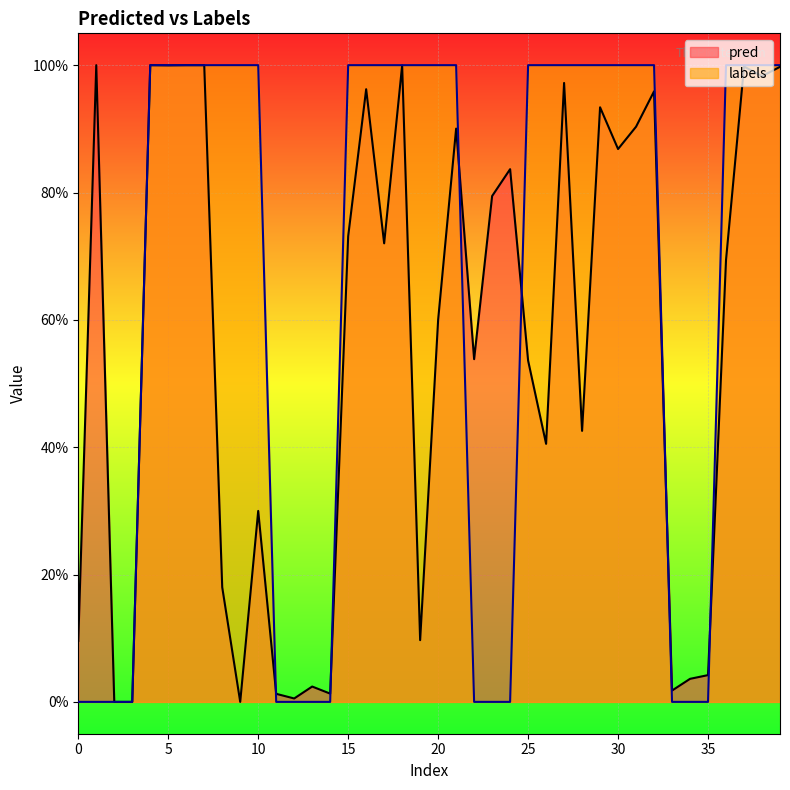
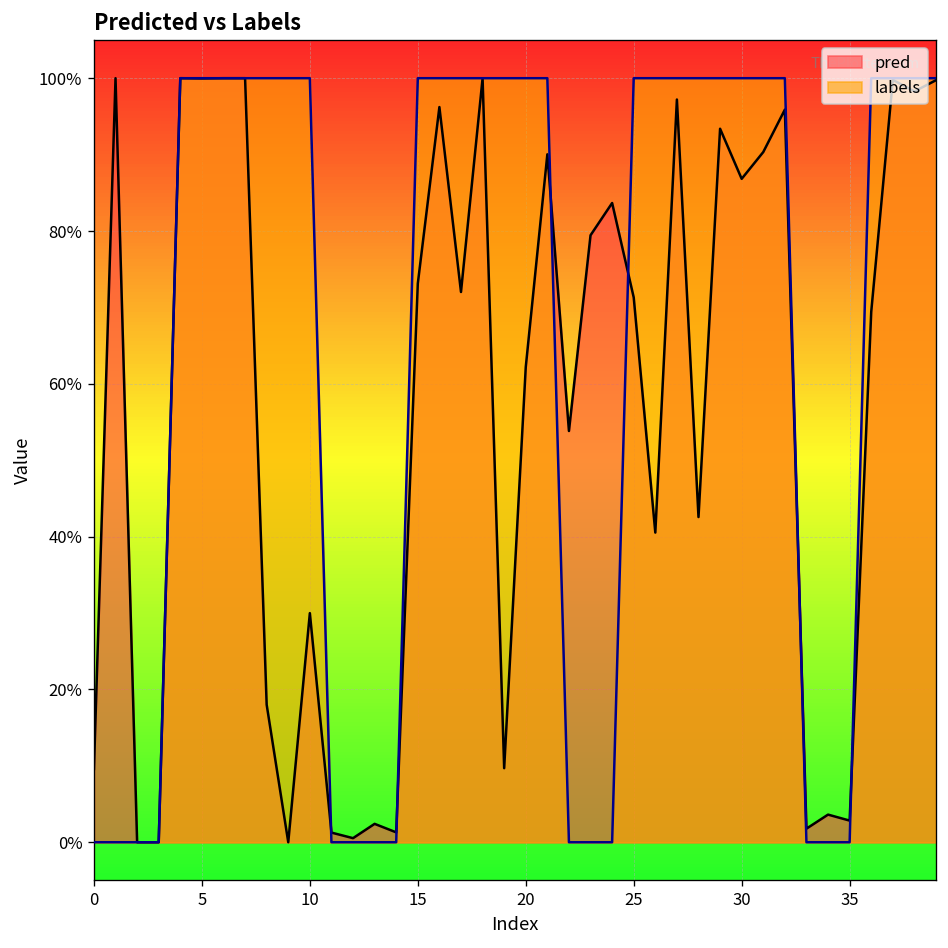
pred, 20: 60% -> 62%
pred, 25: 54% -> 71%
pred, 35: 4% -> 3%
